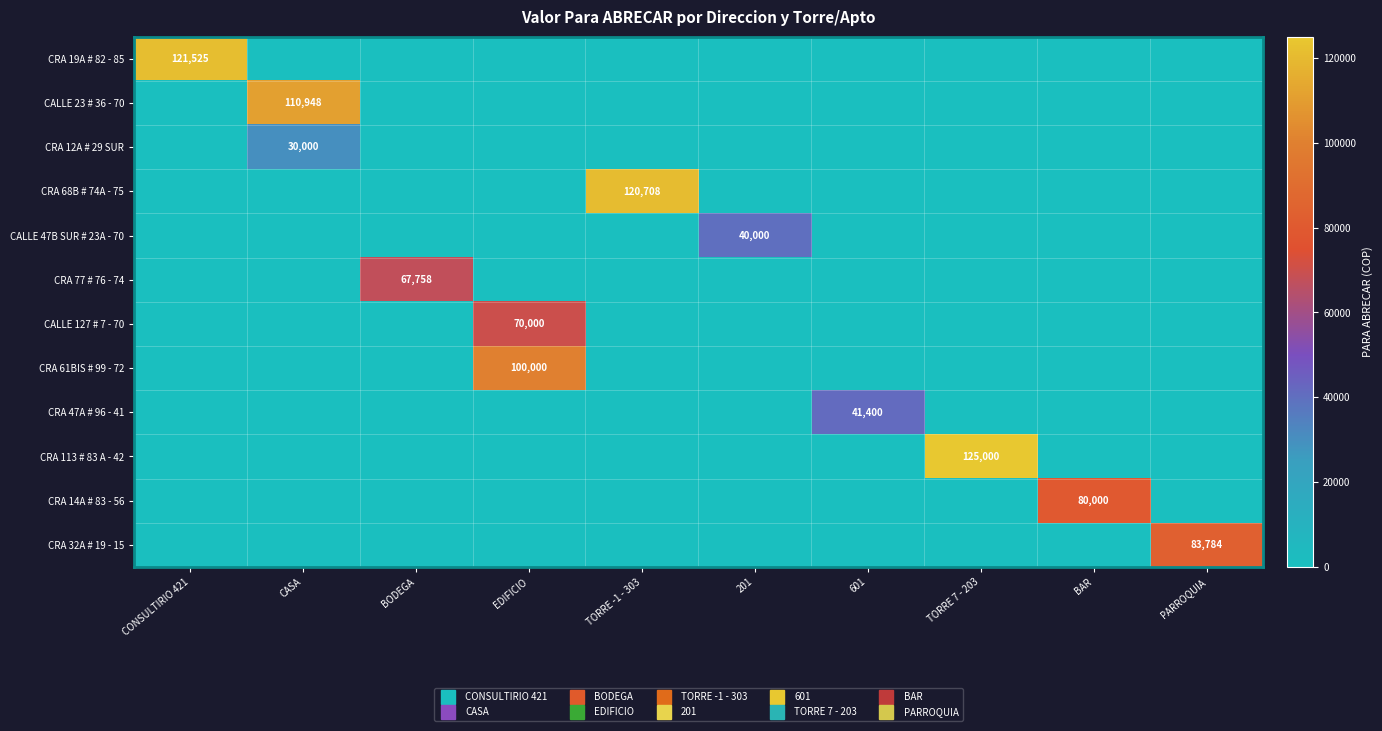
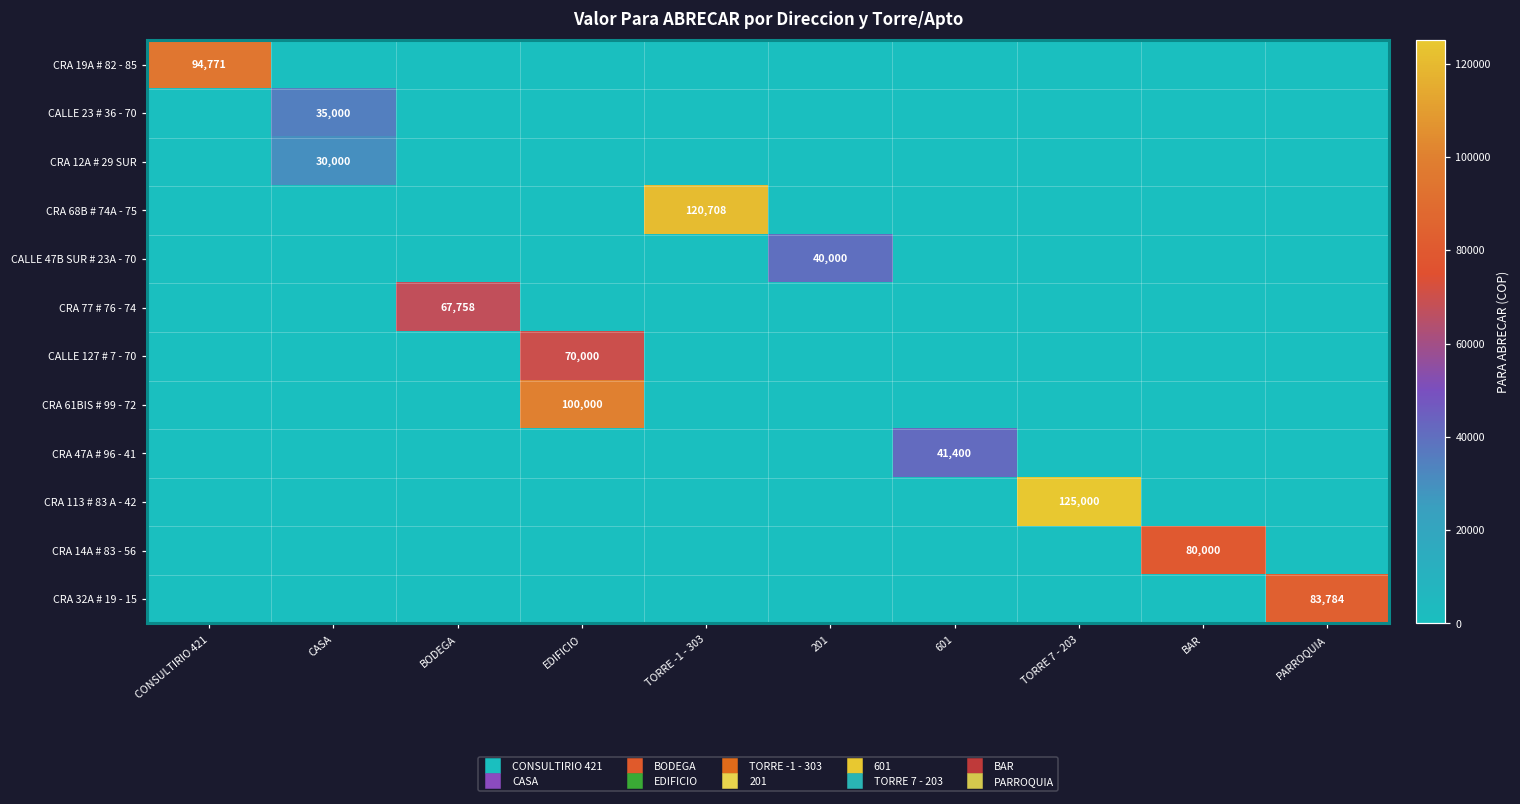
CRA 19A # 82 - 85, CONSULTIRIO 421: 121,525 -> 94,771
CALLE 23 # 36 - 70, CASA: 110,948 -> 35,000
